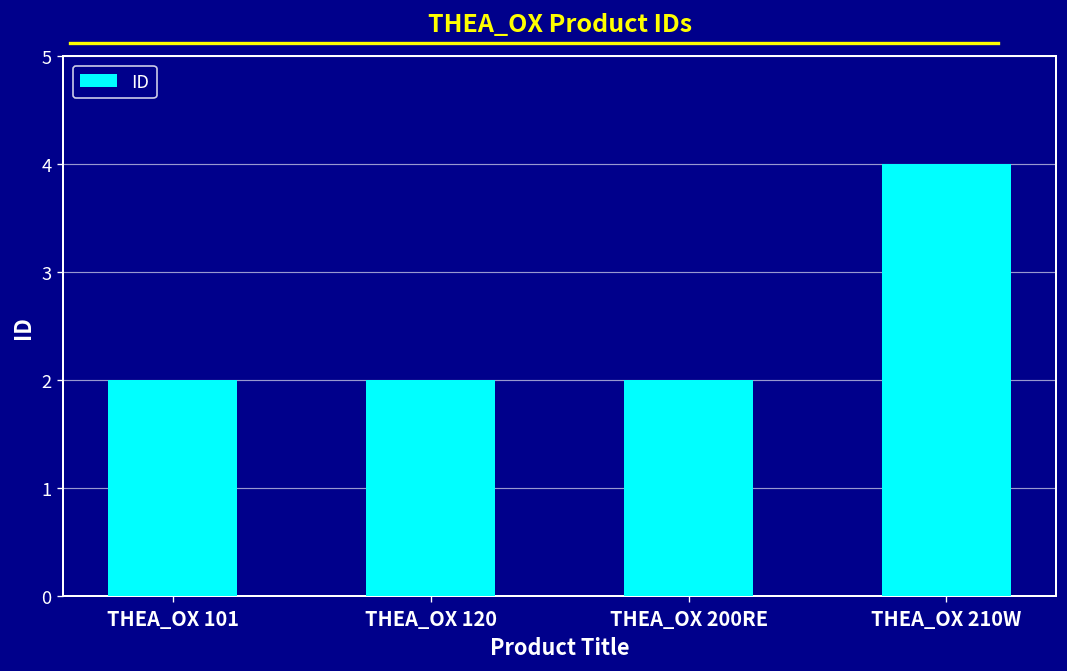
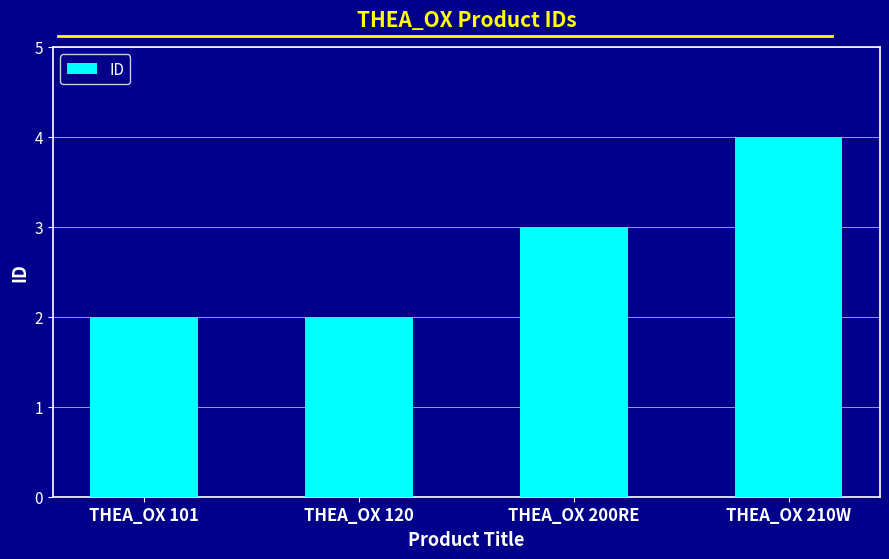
THEA_OX 200RE: 2 -> 3
